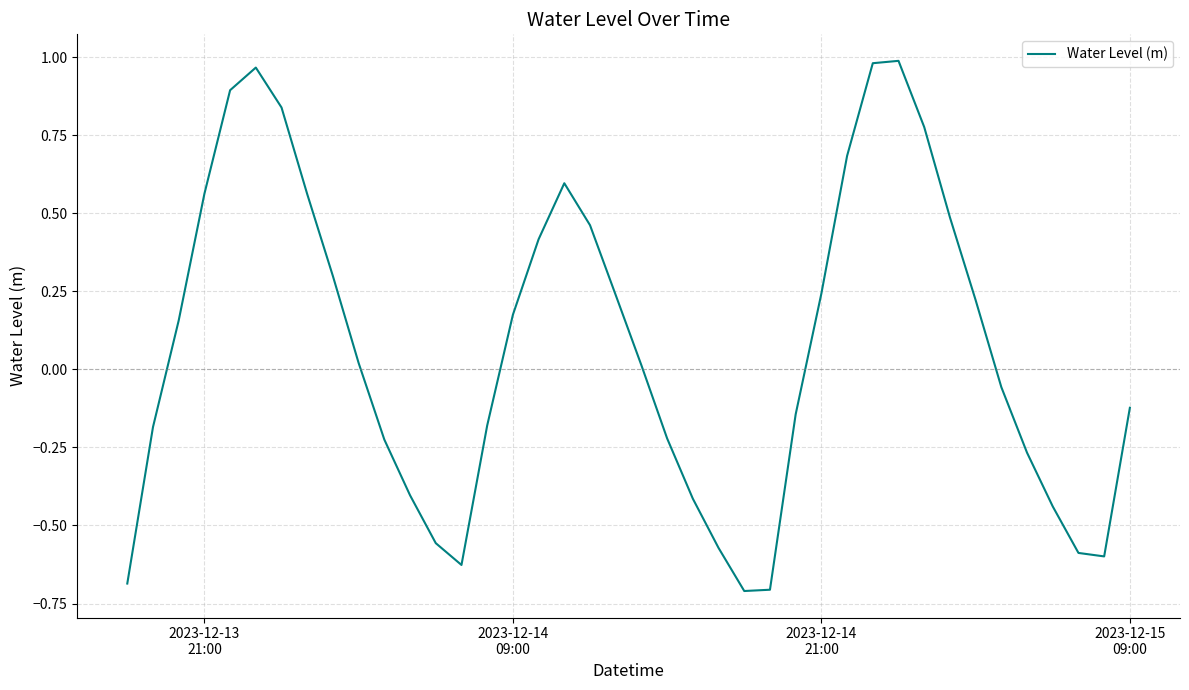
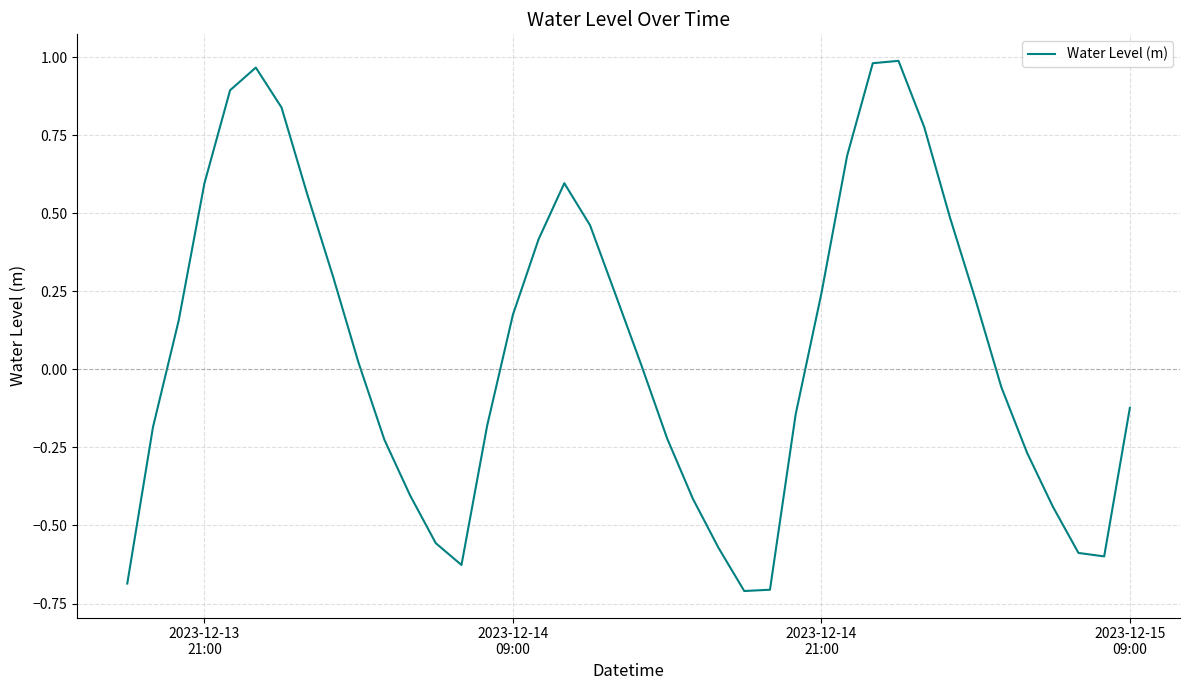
2023-12-13 21:00: 0.56 -> 0.60
